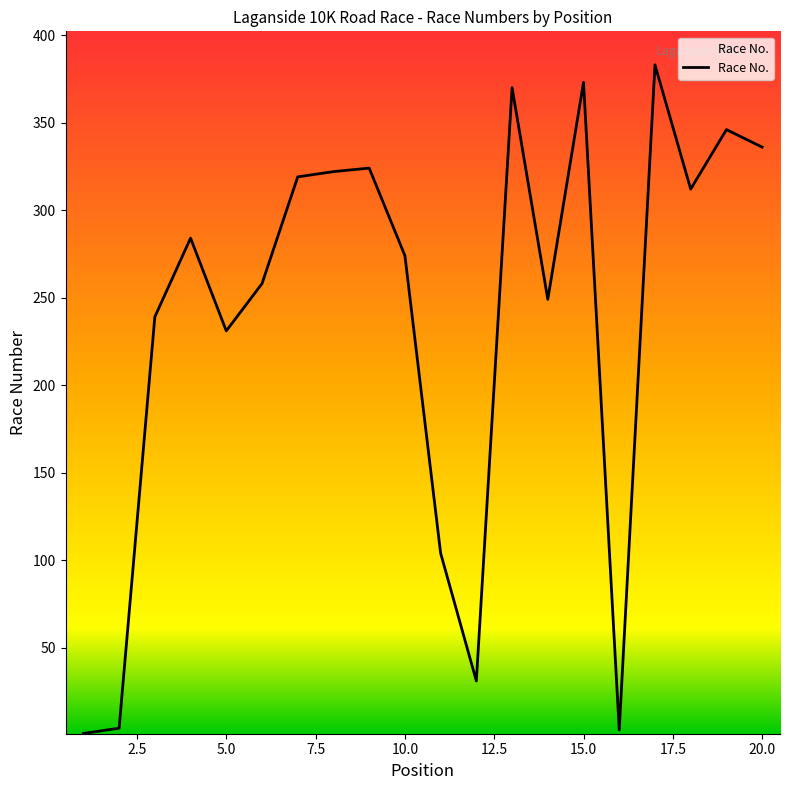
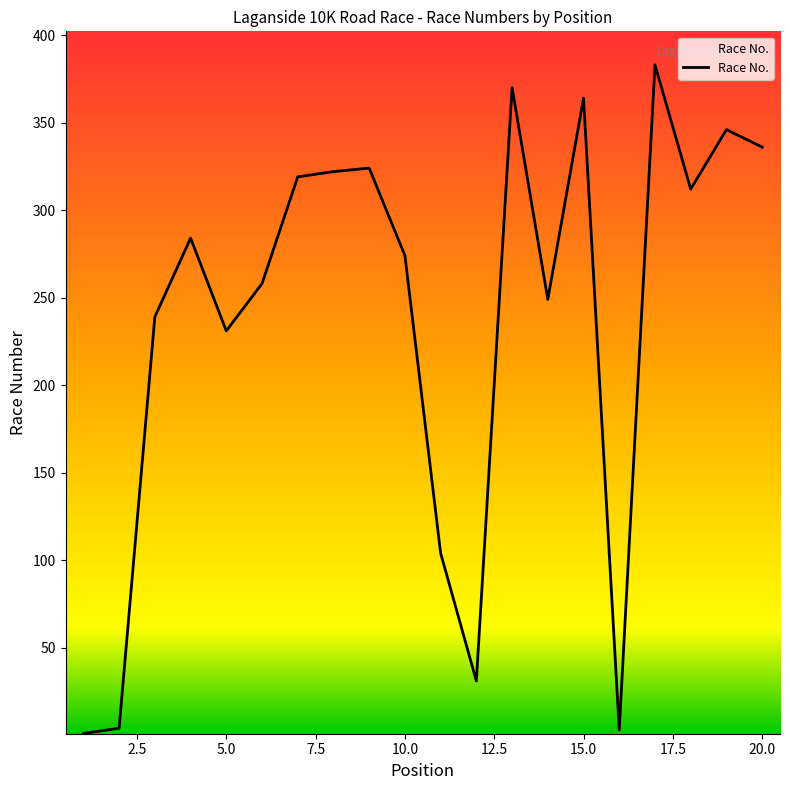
15.0: 373 -> 364
